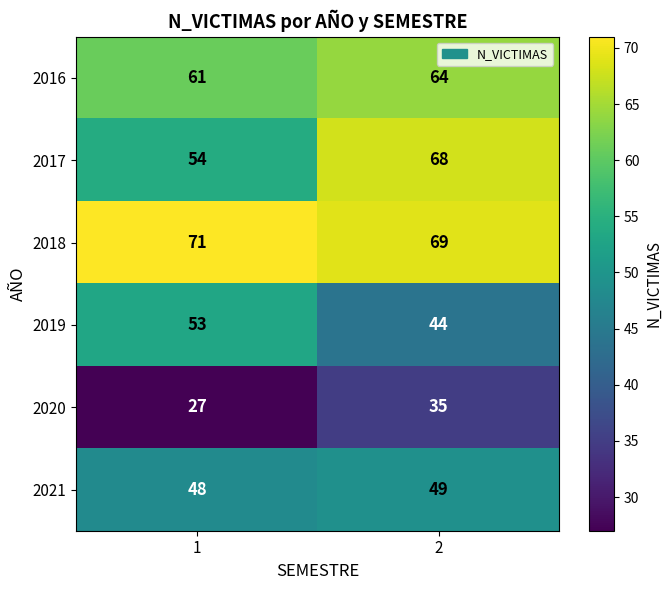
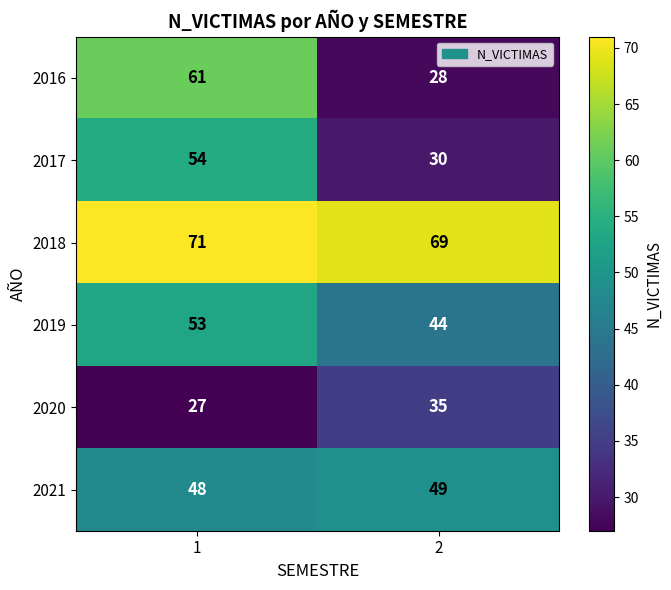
2016, 2: 64 -> 28
2017, 2: 68 -> 30
